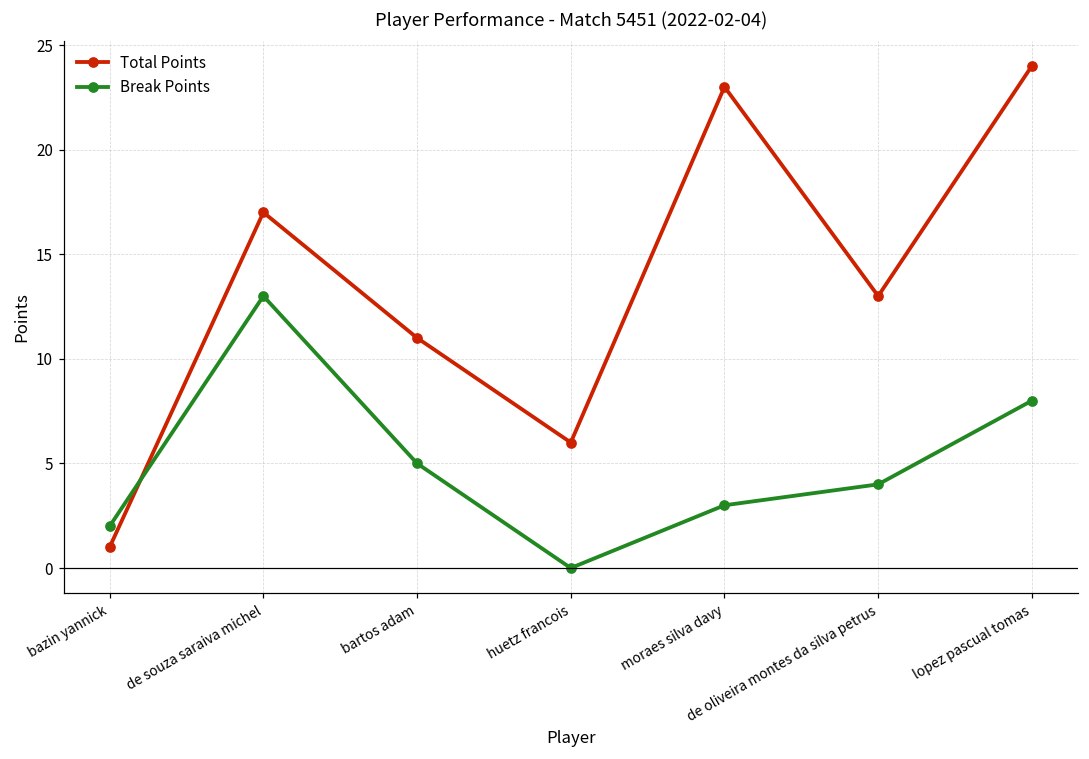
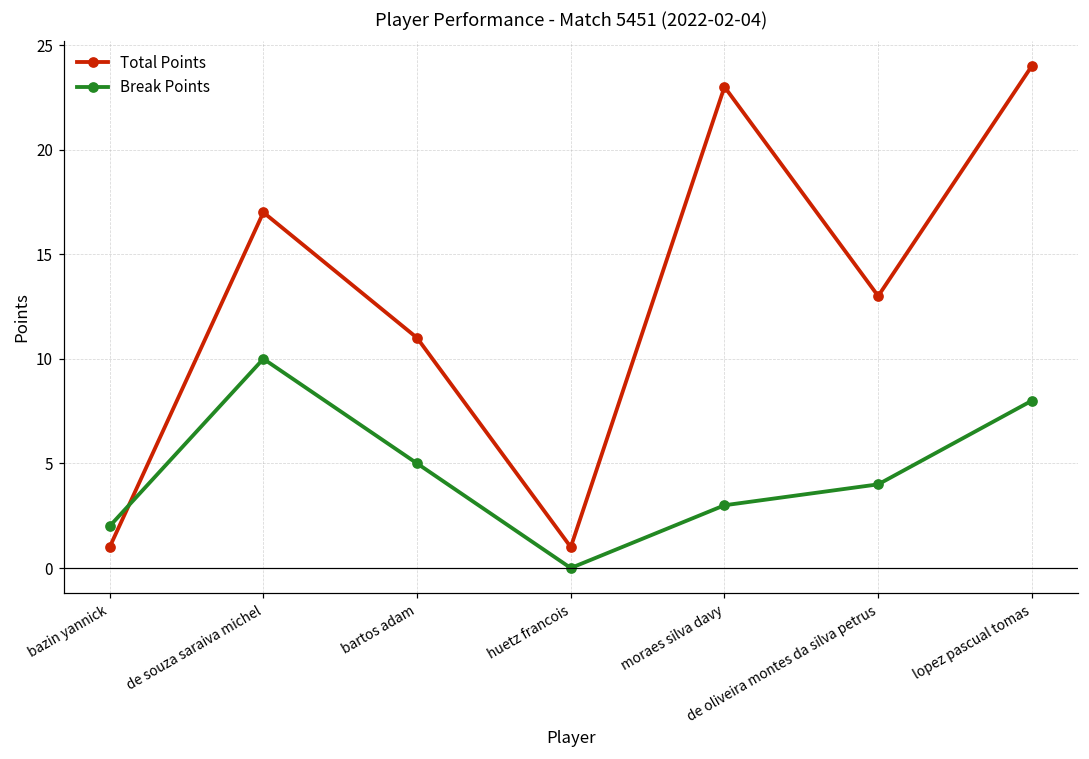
Break Points, de souza saraiva michel: 13 -> 10
Total Points, huetz francois: 6 -> 1
